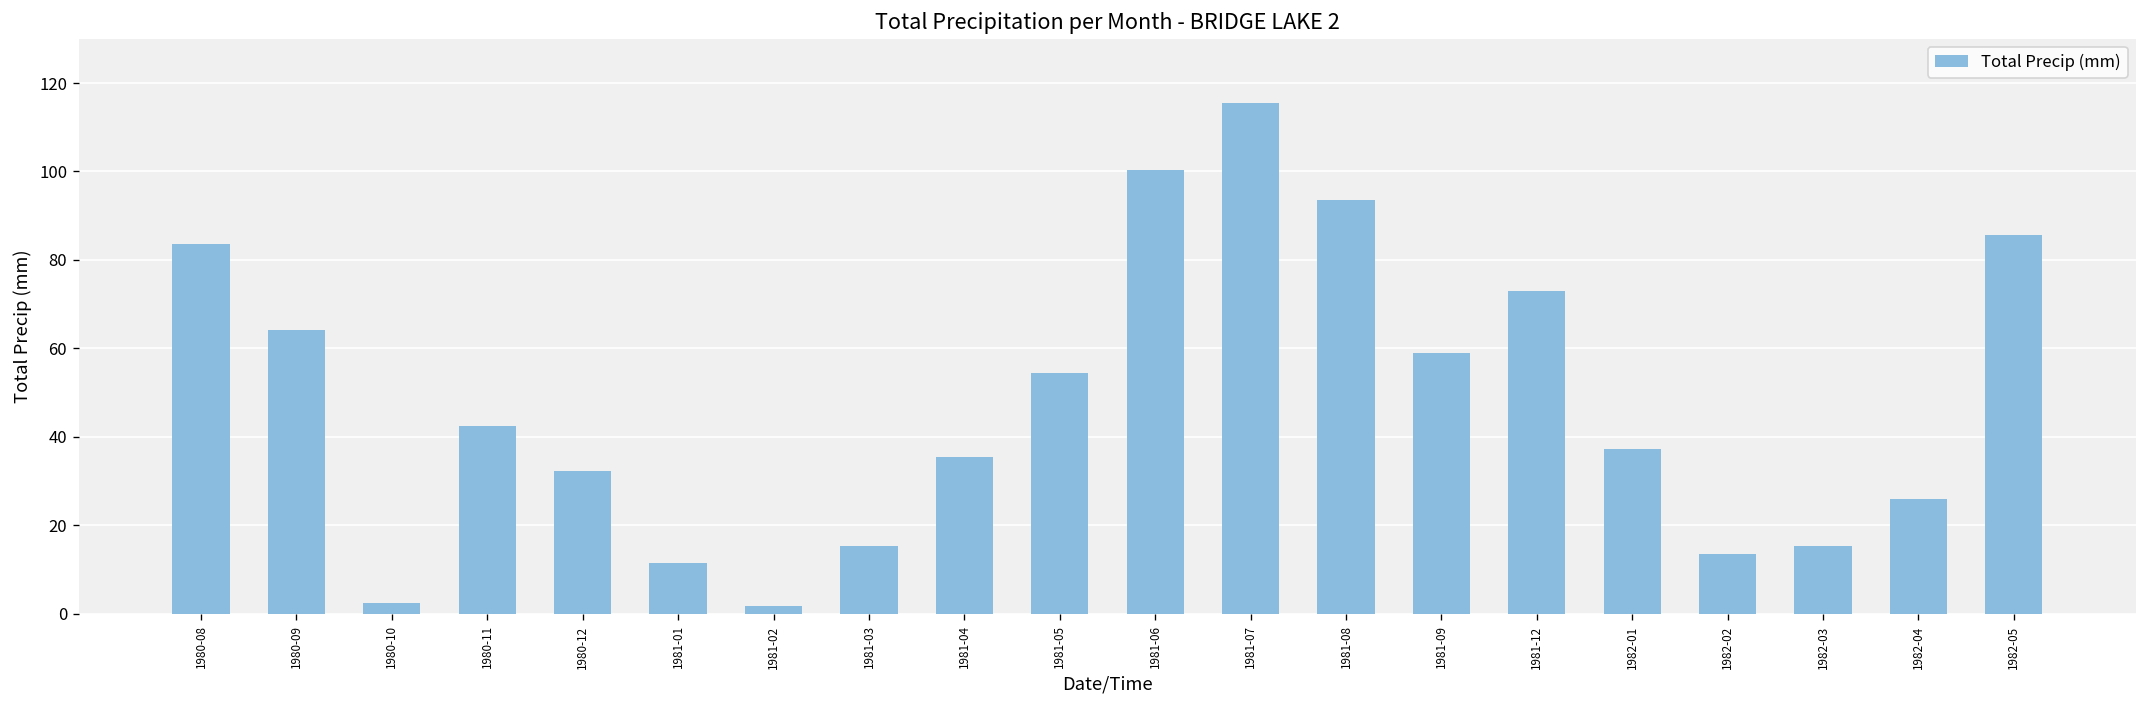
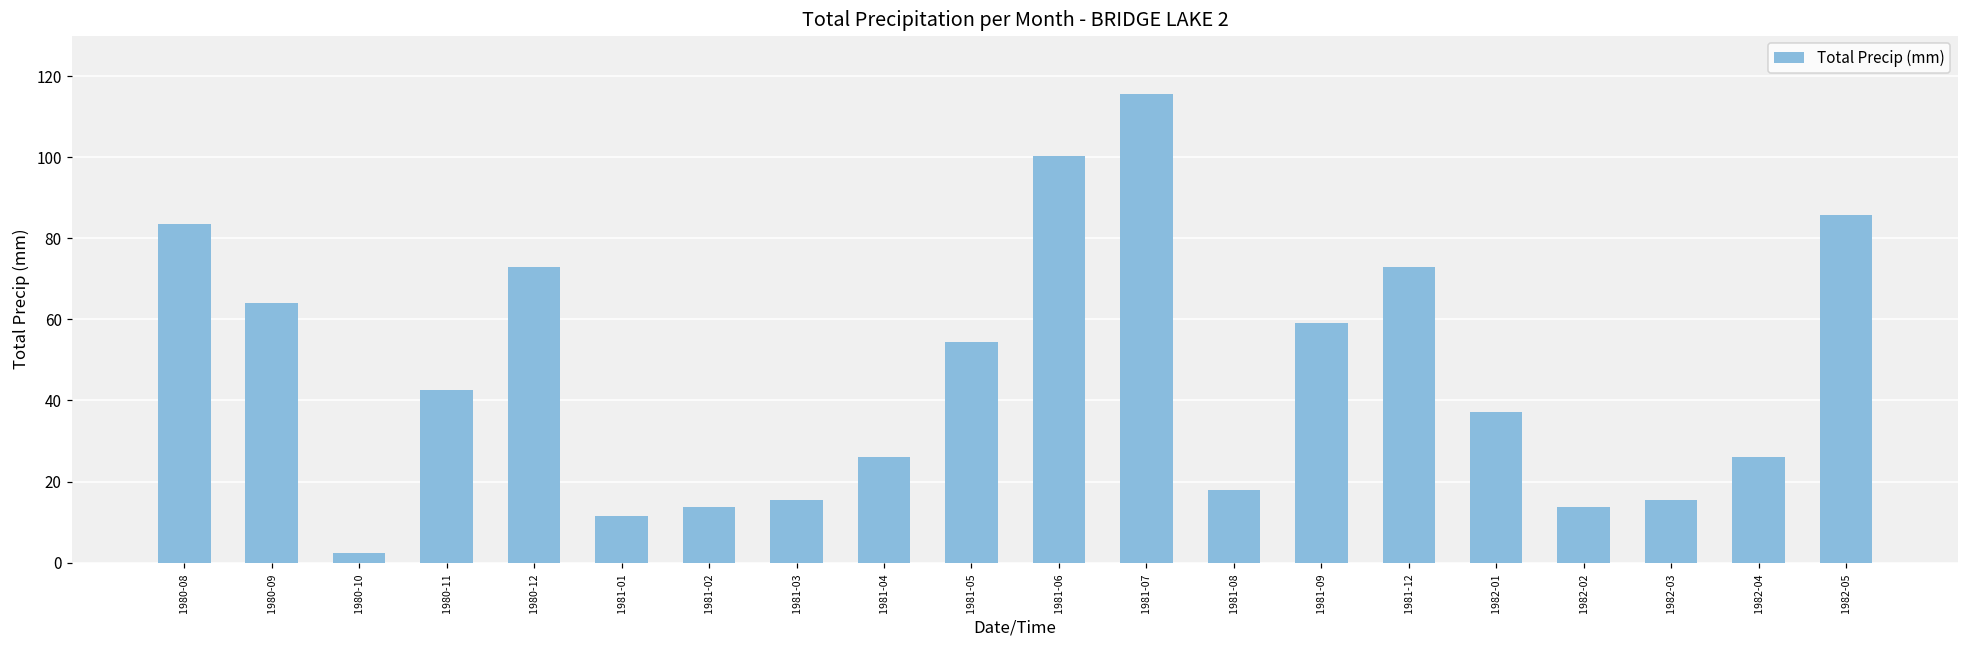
1980-12: 32 -> 73
1981-02: 2 -> 14
1981-04: 36 -> 26
1981-08: 94 -> 18
